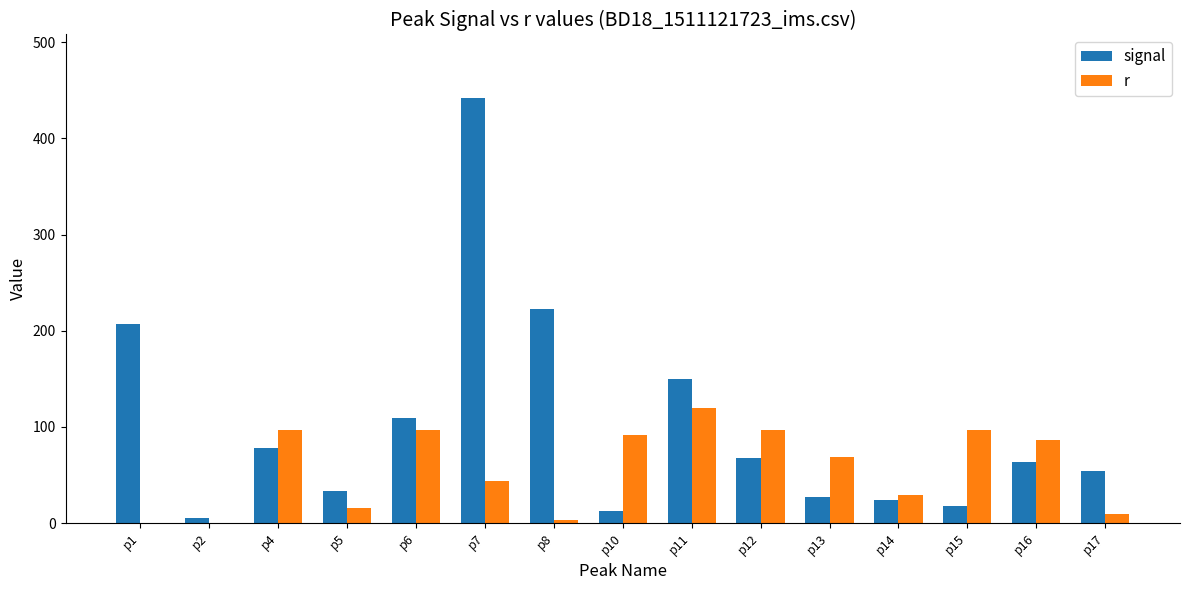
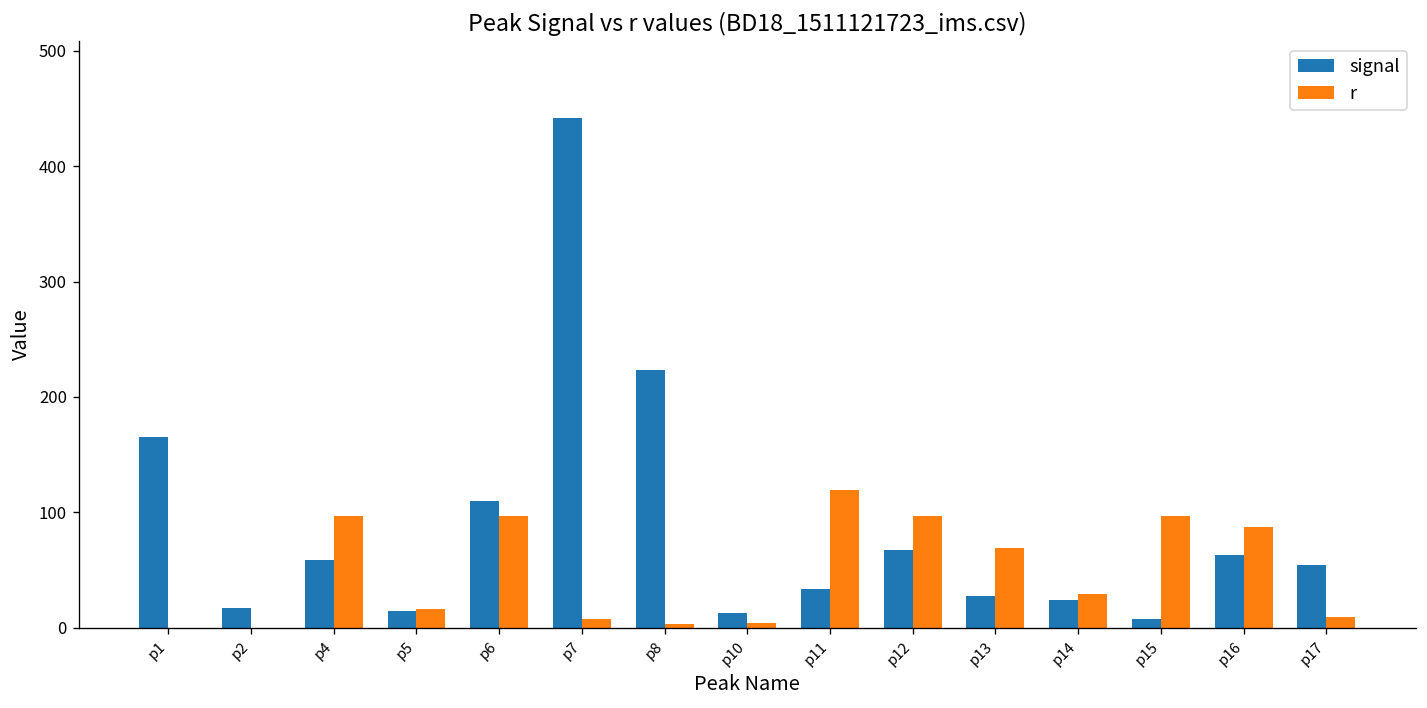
signal, p1: 210 -> 170
signal, p2: 10 -> 20
signal, p4: 80 -> 60
signal, p5: 30 -> 10
r, p7: 40 -> 10
r, p10: 90 -> 0
signal, p11: 150 -> 30
signal, p15: 20 -> 10
